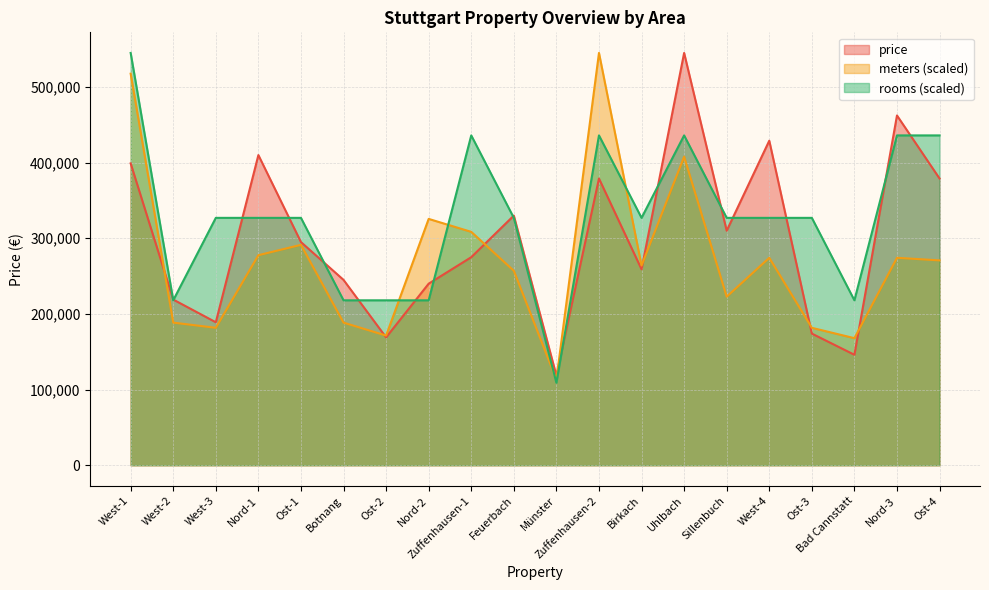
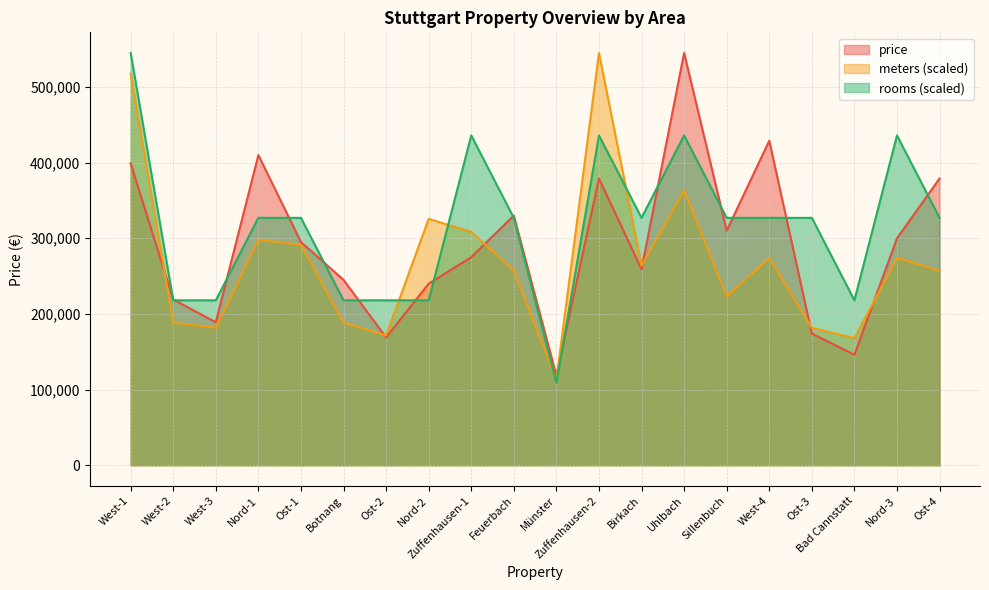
rooms (scaled), West-3: 330,000 -> 220,000
meters (scaled), Nord-1: 280,000 -> 300,000
meters (scaled), Uhlbach: 410,000 -> 360,000
price, Nord-3: 460,000 -> 300,000
meters (scaled), Ost-4: 270,000 -> 260,000
rooms (scaled), Ost-4: 440,000 -> 330,000
